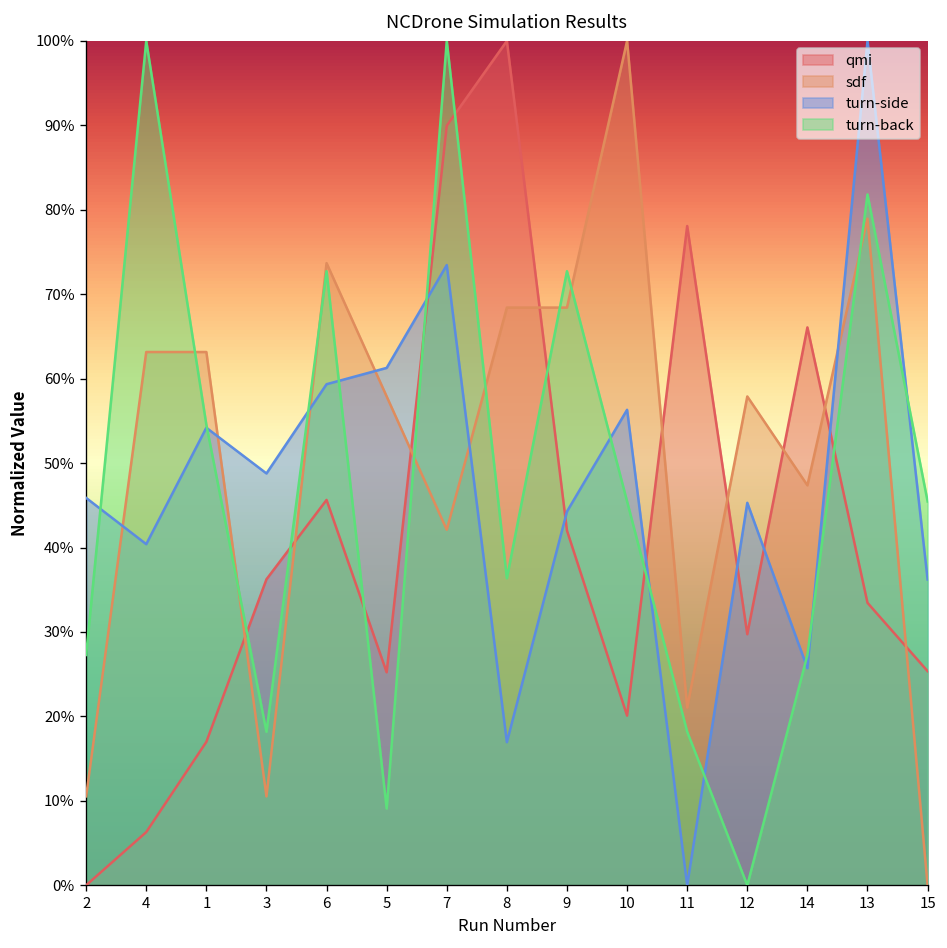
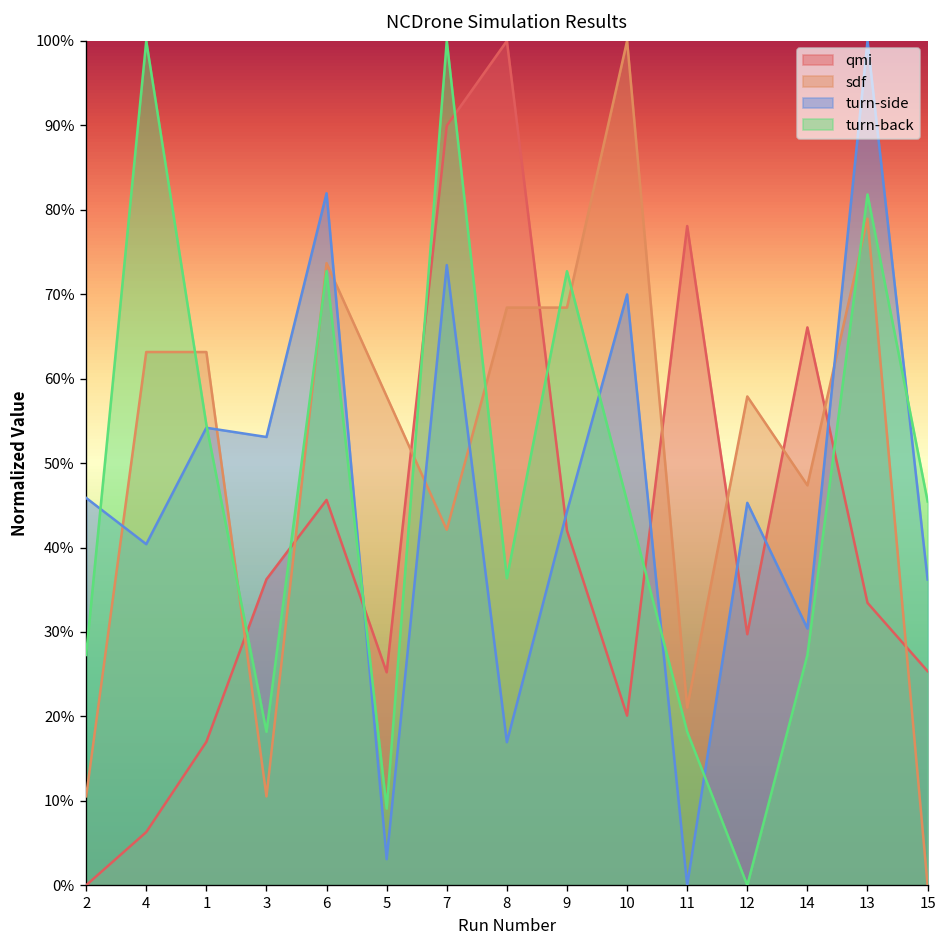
turn-side, 3: 49% -> 53%
turn-side, 6: 59% -> 82%
turn-side, 5: 61% -> 3%
turn-side, 10: 56% -> 70%
turn-side, 14: 26% -> 30%
